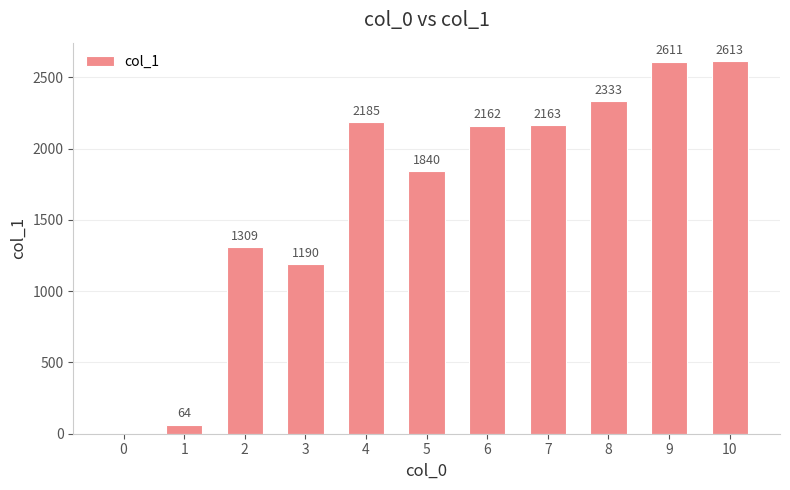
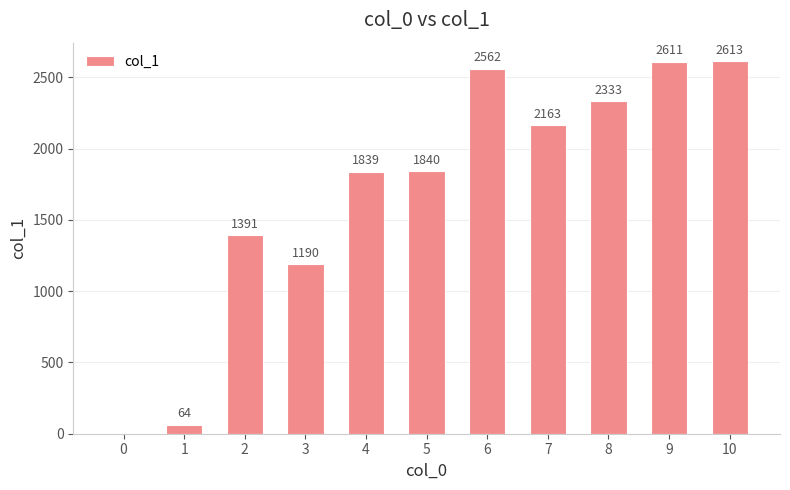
2: 1309 -> 1391
4: 2185 -> 1839
6: 2162 -> 2562
